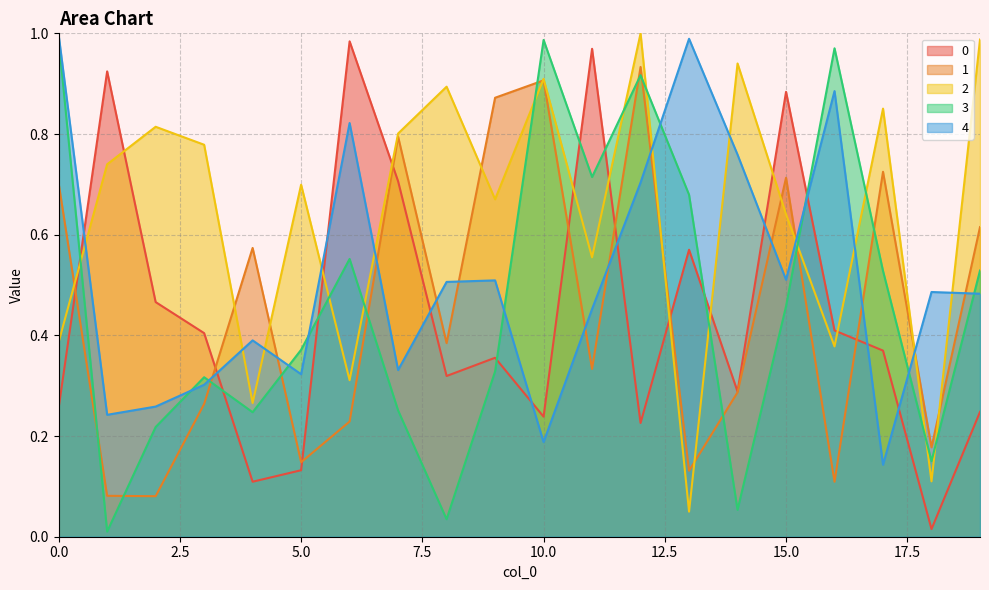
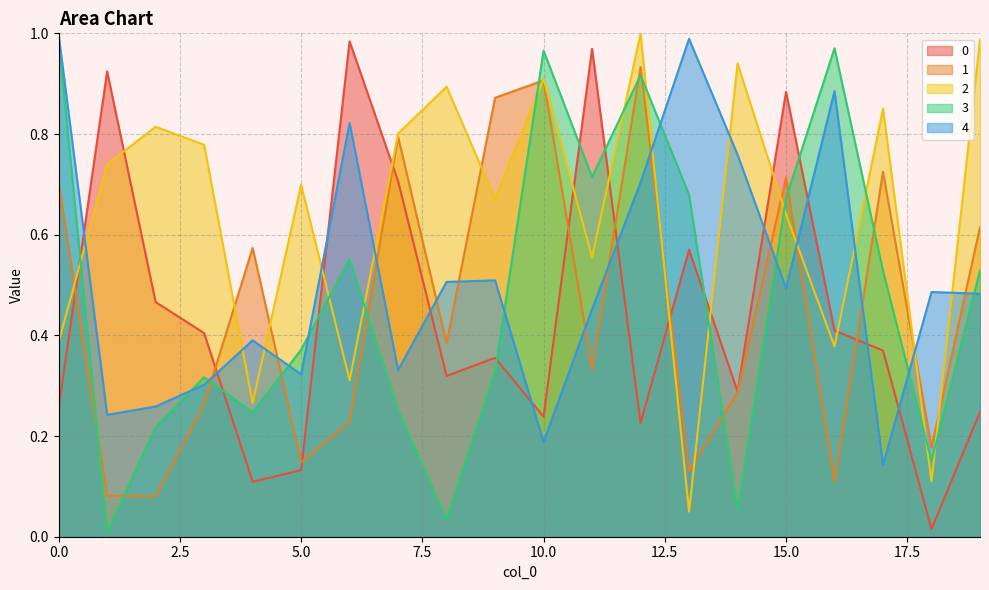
3, 10.0: 0.99 -> 0.97
3, 15.0: 0.46 -> 0.67
4, 15.0: 0.51 -> 0.49
